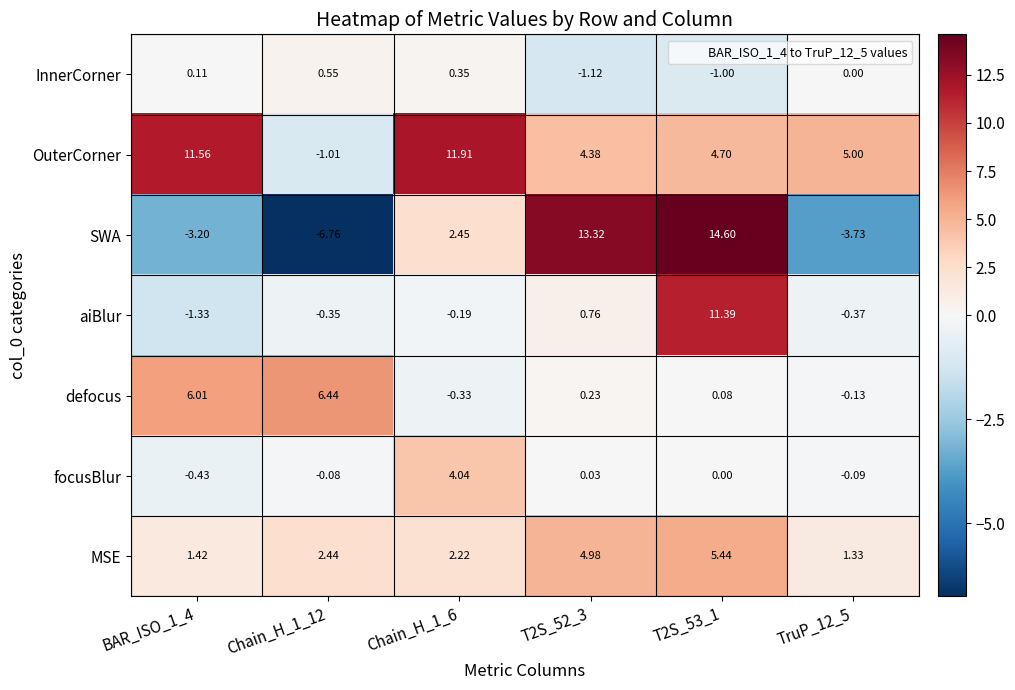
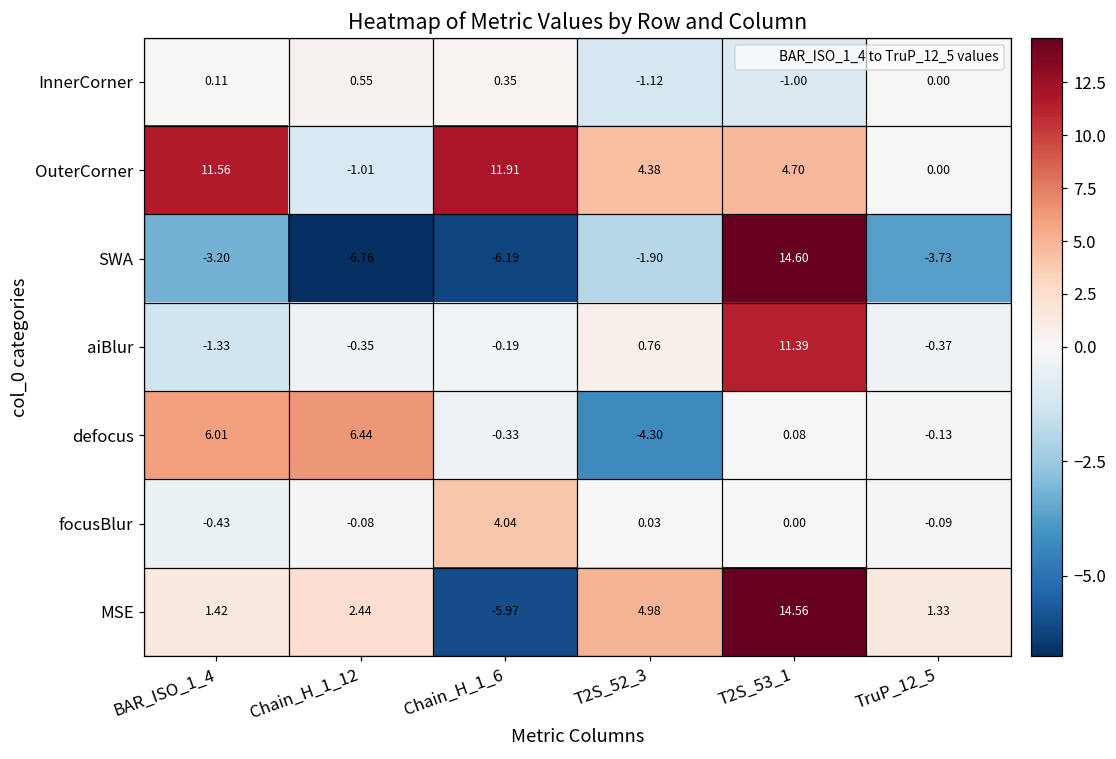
OuterCorner, TruP_12_5: 5.00 -> 0.00
SWA, Chain_H_1_6: 2.45 -> -6.19
SWA, T2S_52_3: 13.32 -> -1.90
defocus, T2S_52_3: 0.23 -> -4.30
MSE, Chain_H_1_6: 2.22 -> -5.97
MSE, T2S_53_1: 5.44 -> 14.56
